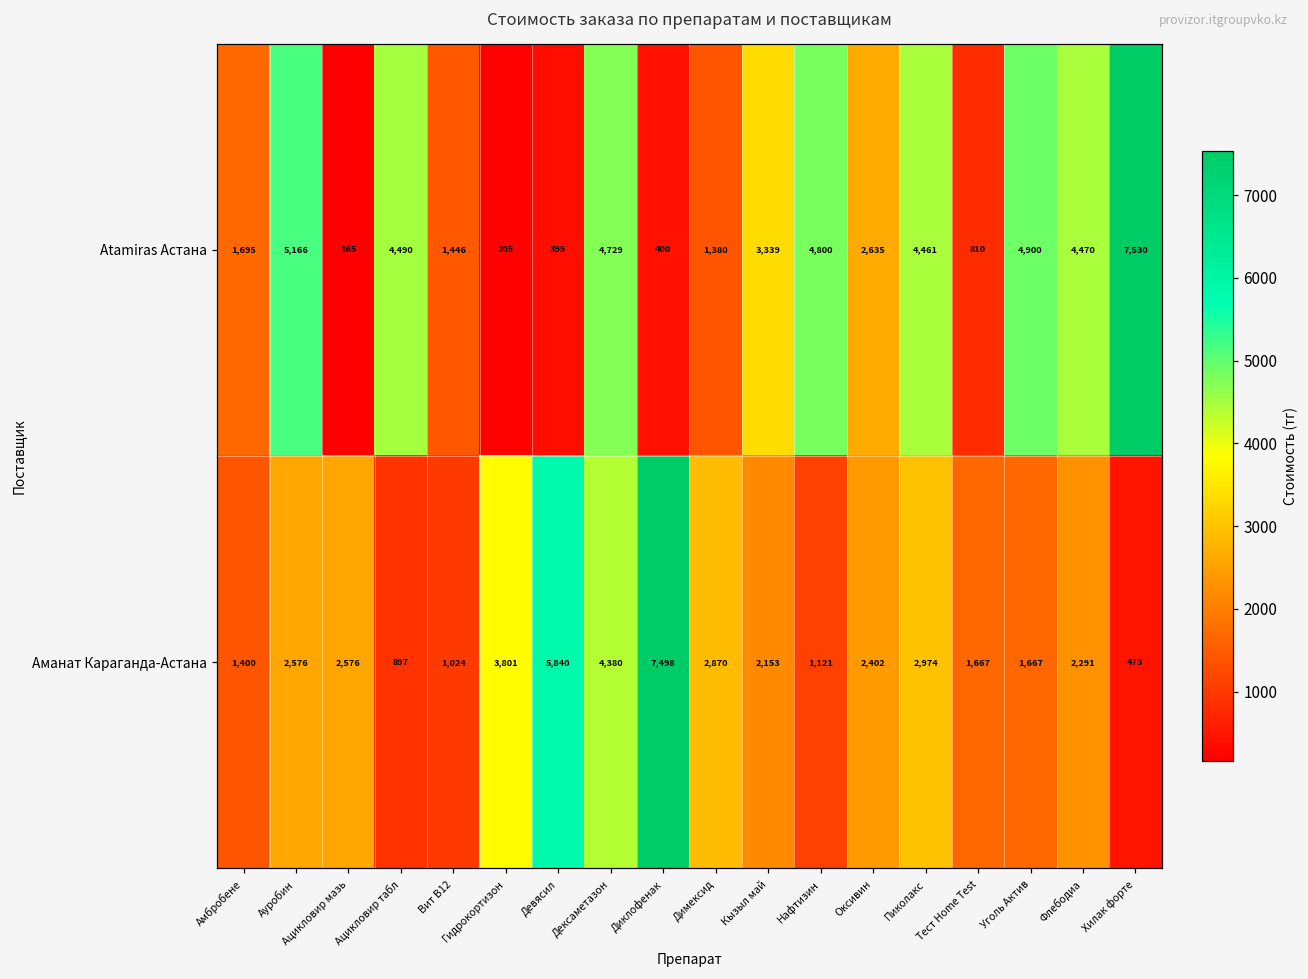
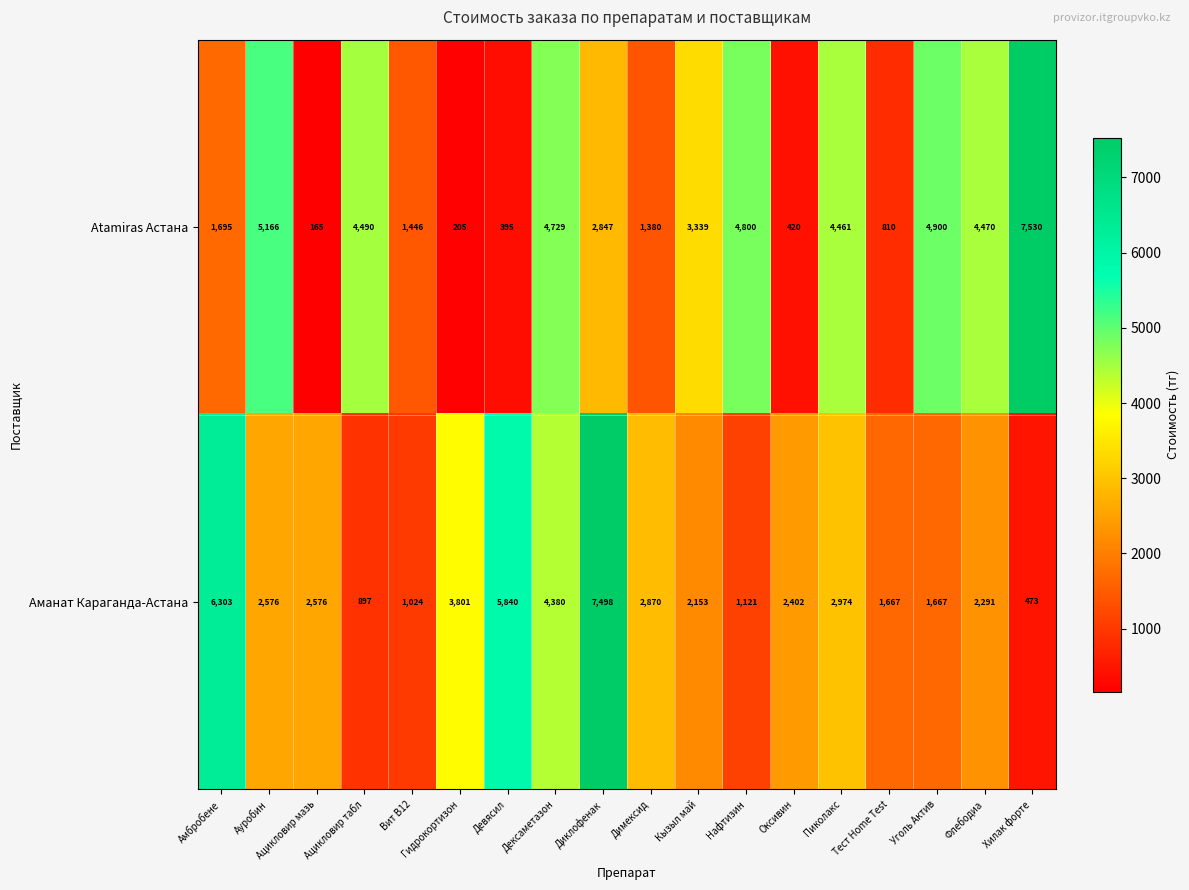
Atamiras Астана, Диклофенак: 400 -> 2,847
Atamiras Астана, Оксивин: 2,635 -> 420
Аманат Караганда-Астана, Амбробене: 1,400 -> 6,303
